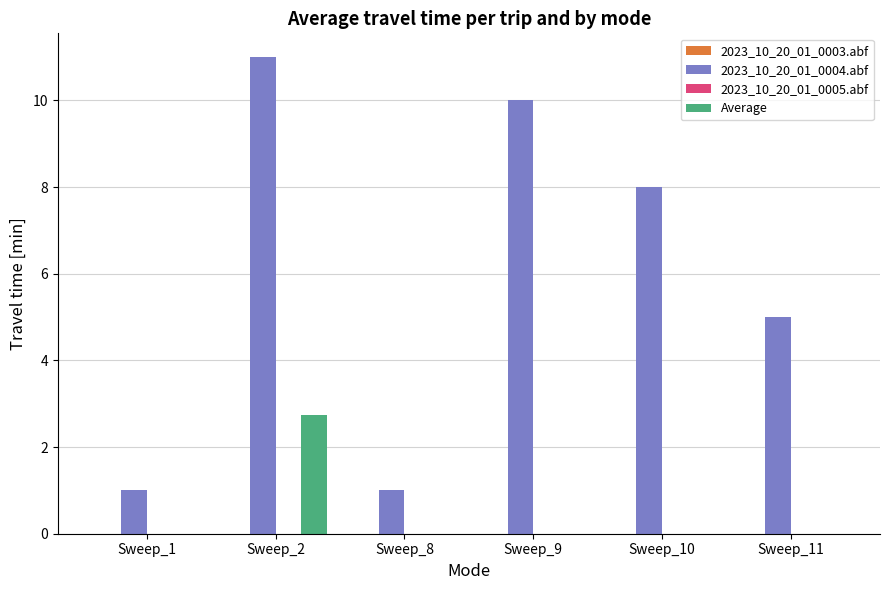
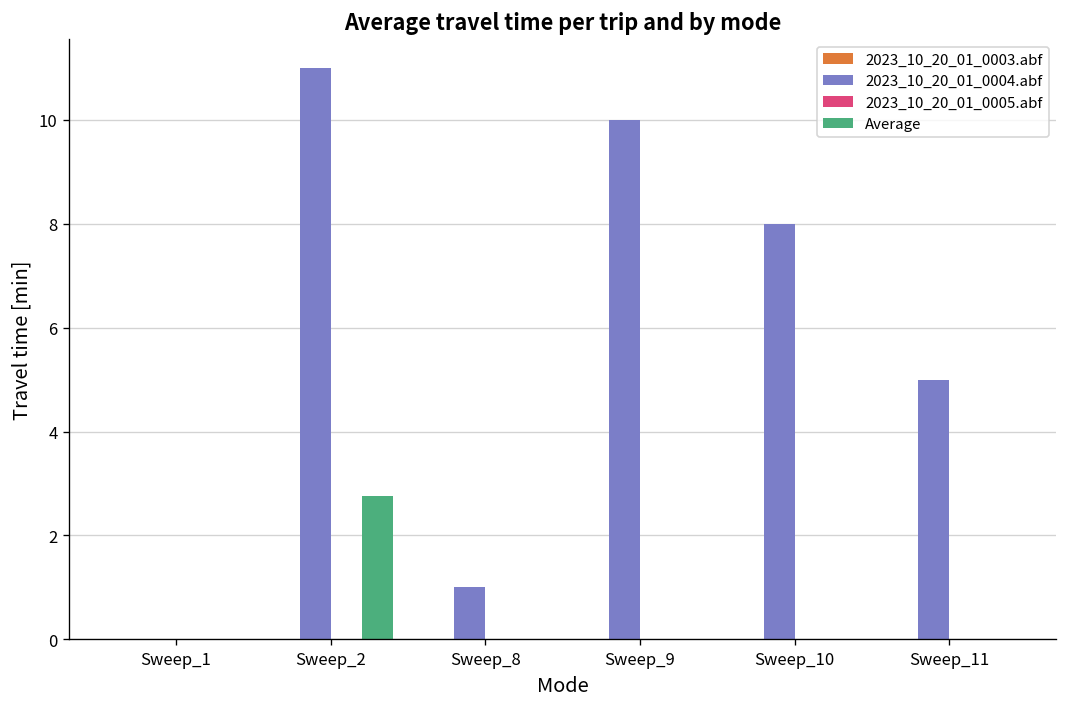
2023_10_20_01_0004.abf, Sweep_1: 1 -> 0
